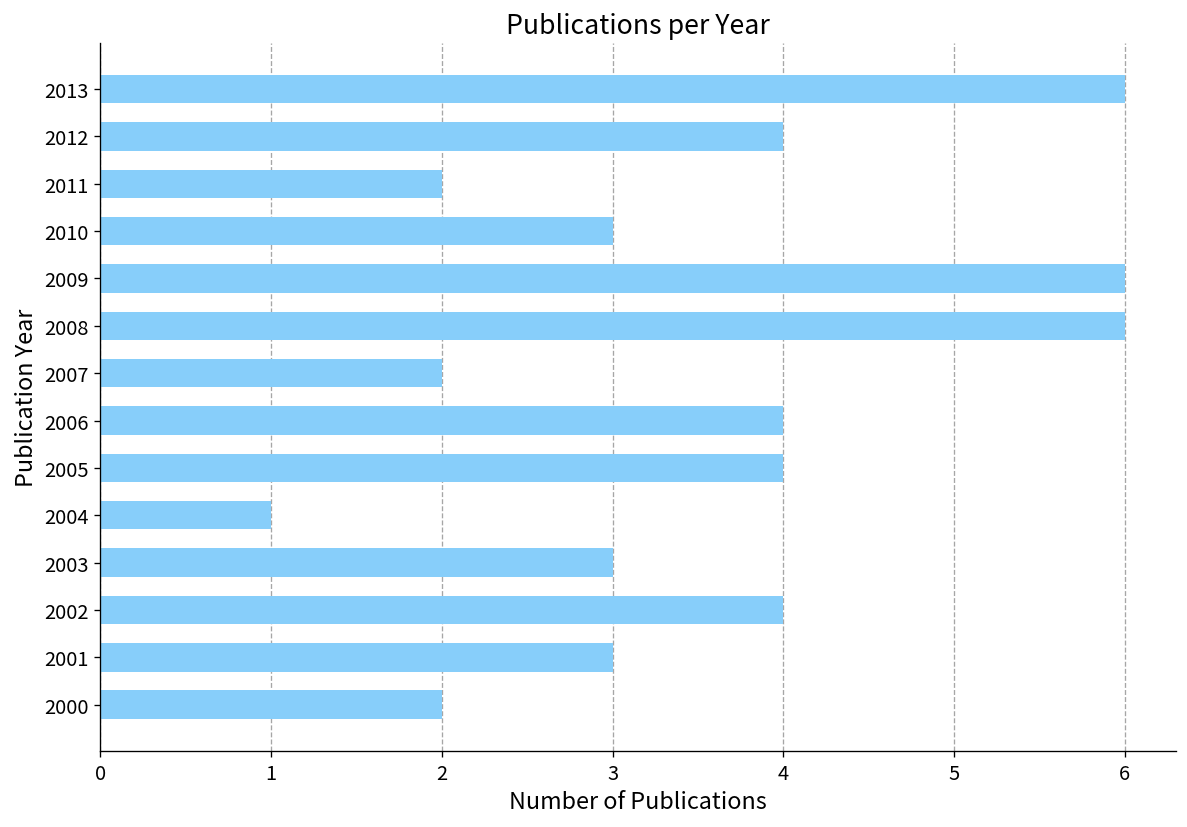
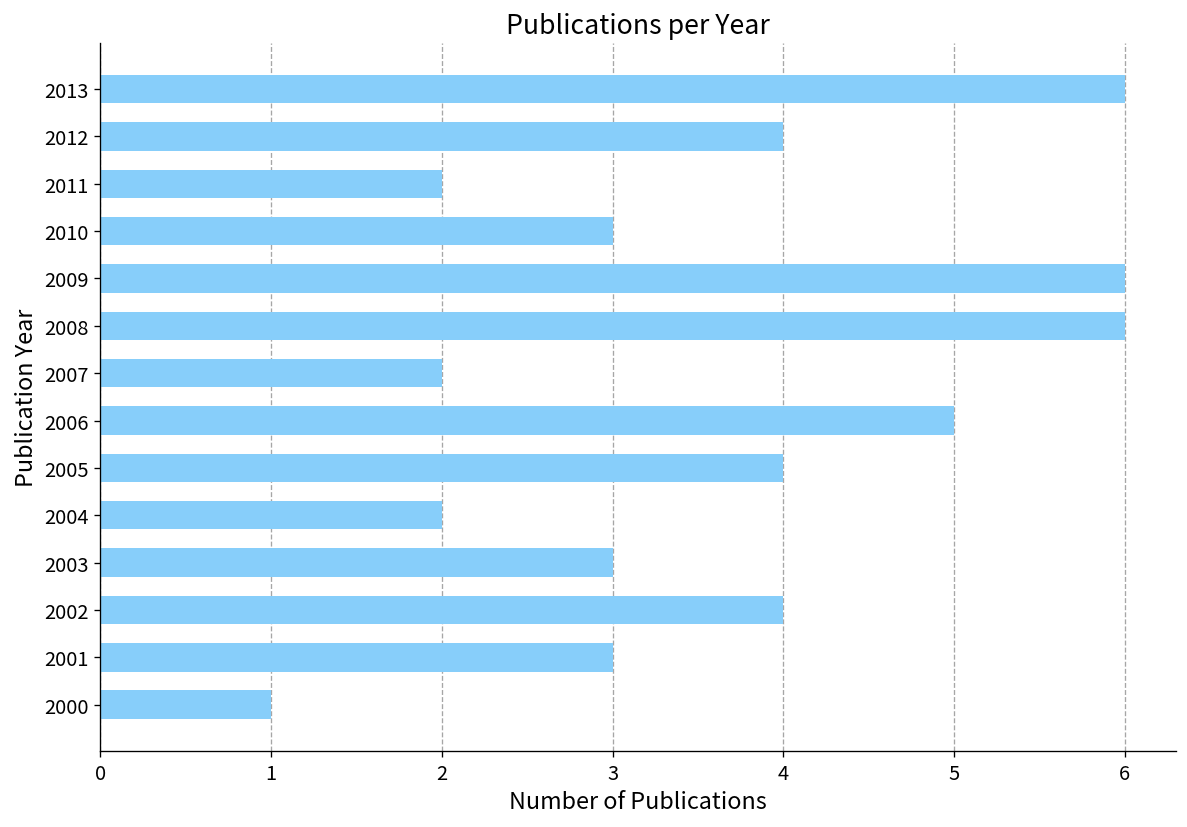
2006: 4 -> 5
2004: 1 -> 2
2000: 2 -> 1
